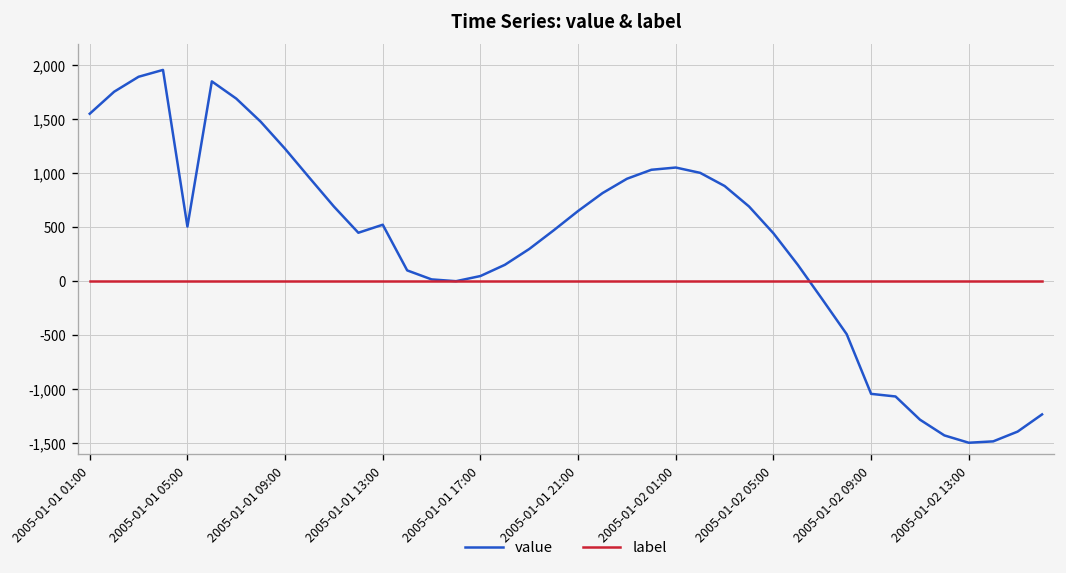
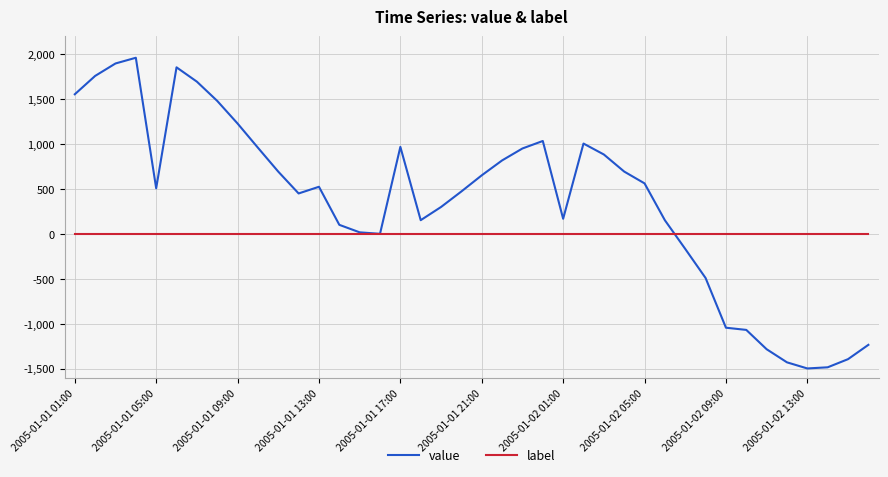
value, 2005-01-01 17:00: 0 -> 1,000
value, 2005-01-02 01:00: 1,100 -> 200
value, 2005-01-02 05:00: 400 -> 600
